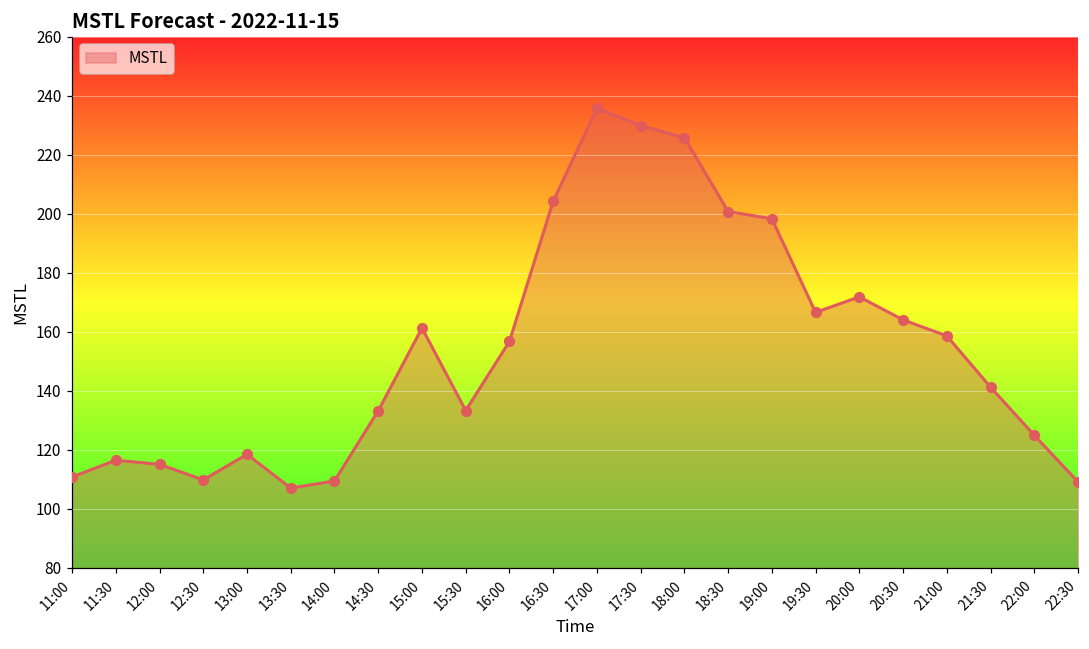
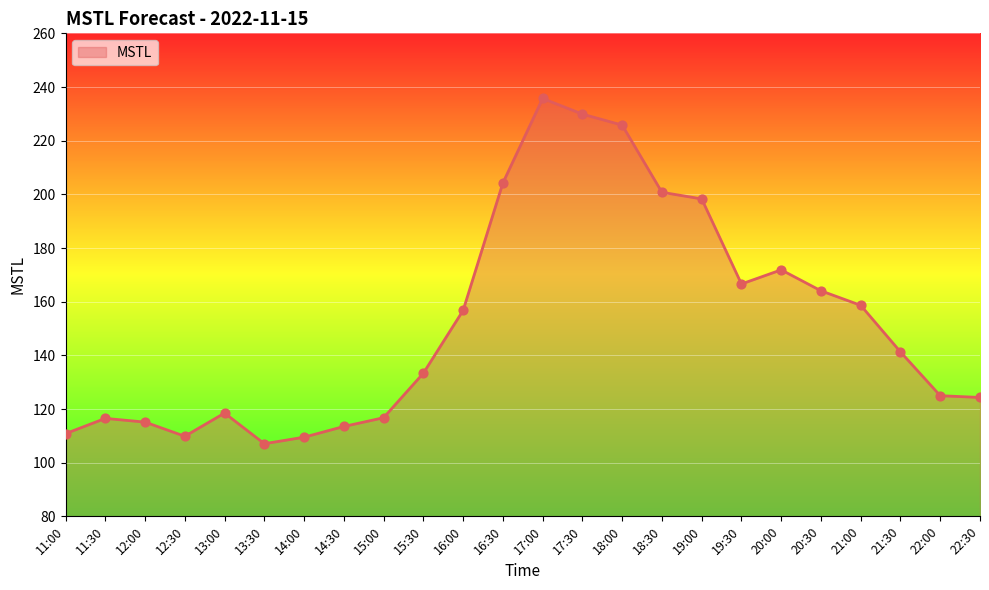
14:30: 133 -> 113
15:00: 161 -> 117
22:30: 109 -> 124
